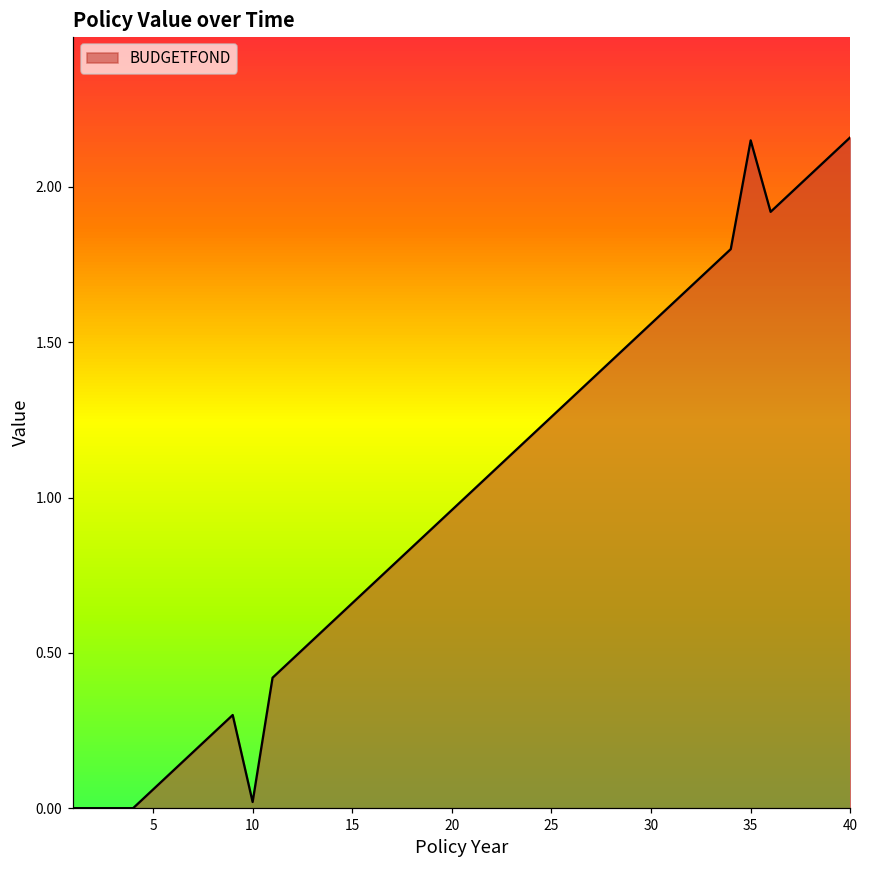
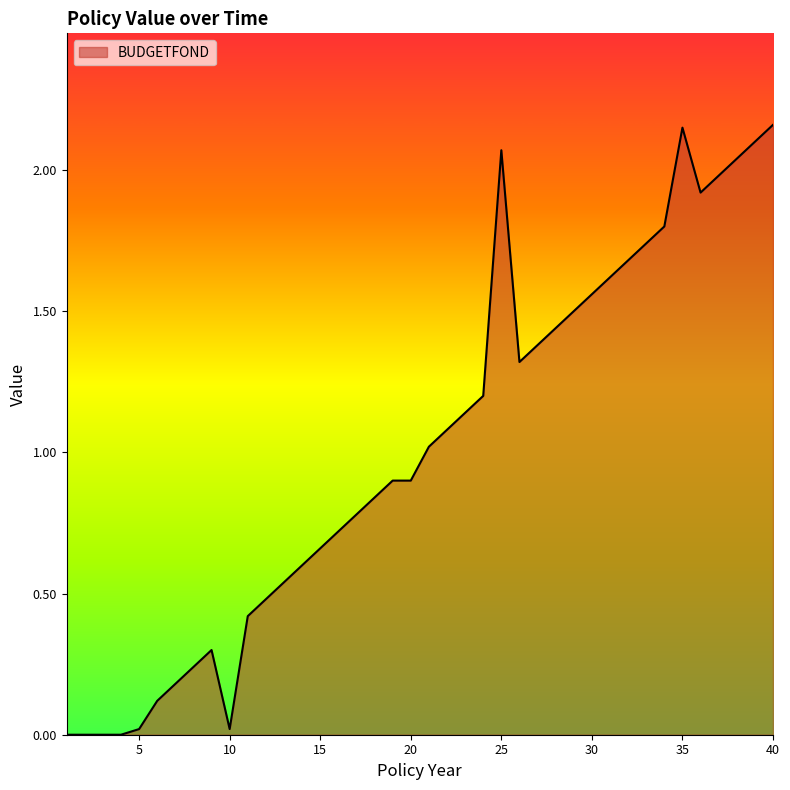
5: 0.06 -> 0.02
20: 0.96 -> 0.90
25: 1.26 -> 2.07
